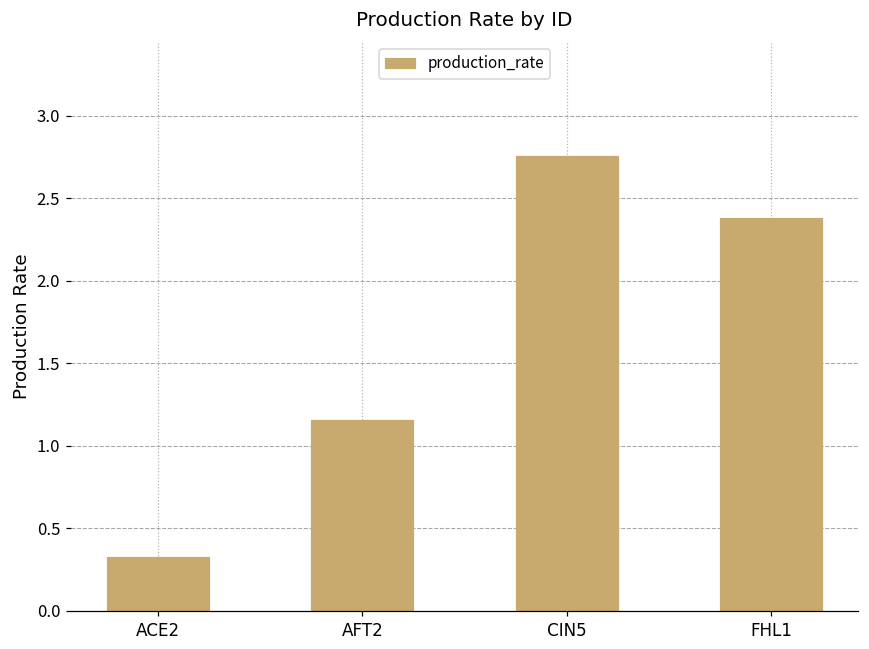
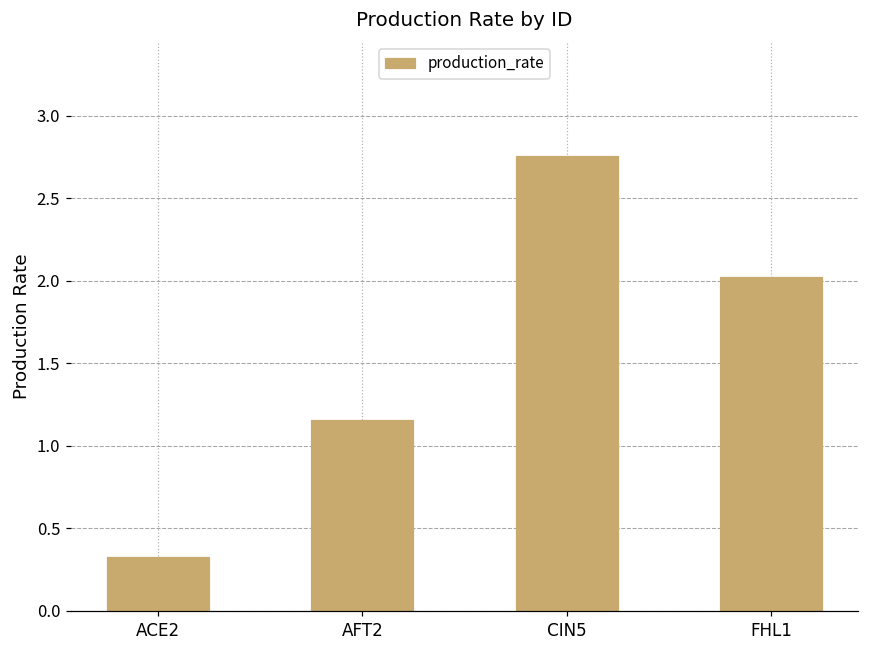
FHL1: 2.38 -> 2.02
